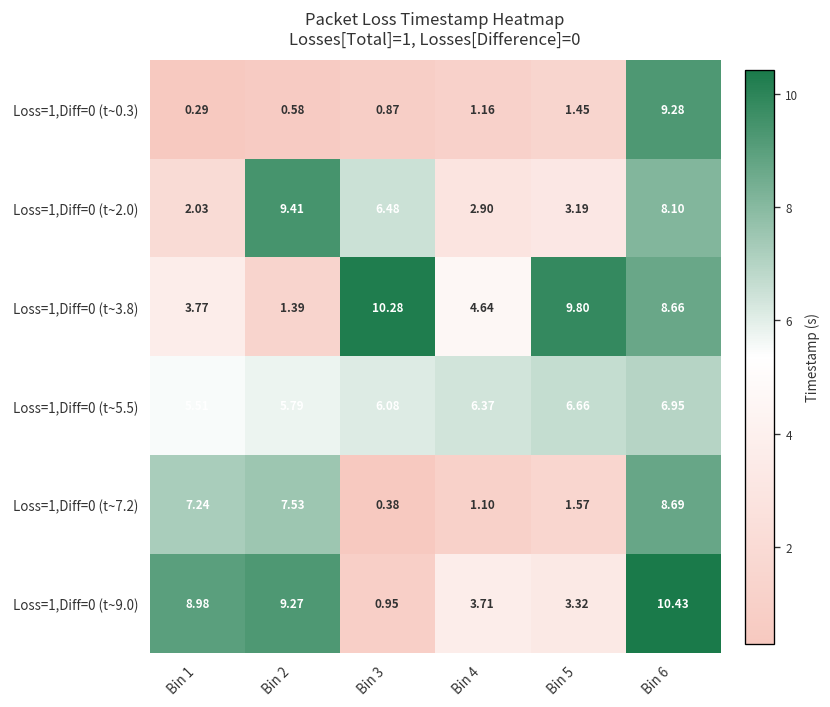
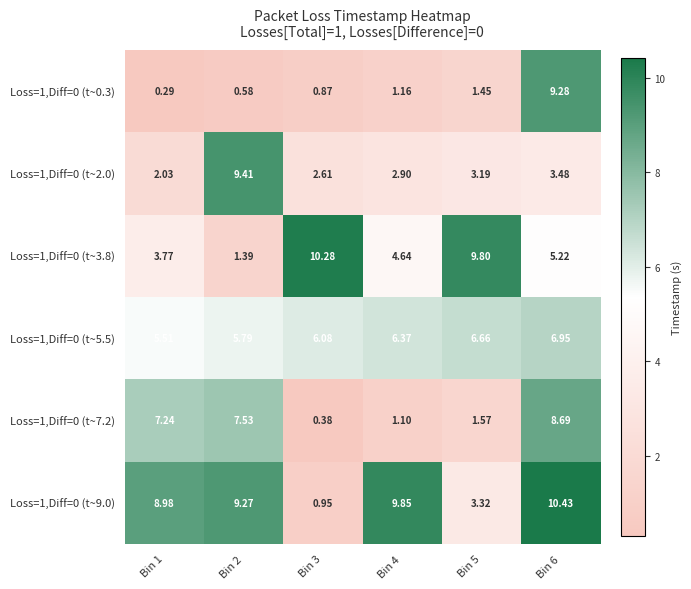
Loss=1,Diff=0 (t~2.0), Bin 3: 6.48 -> 2.61
Loss=1,Diff=0 (t~2.0), Bin 6: 8.10 -> 3.48
Loss=1,Diff=0 (t~3.8), Bin 6: 8.66 -> 5.22
Loss=1,Diff=0 (t~9.0), Bin 4: 3.71 -> 9.85
